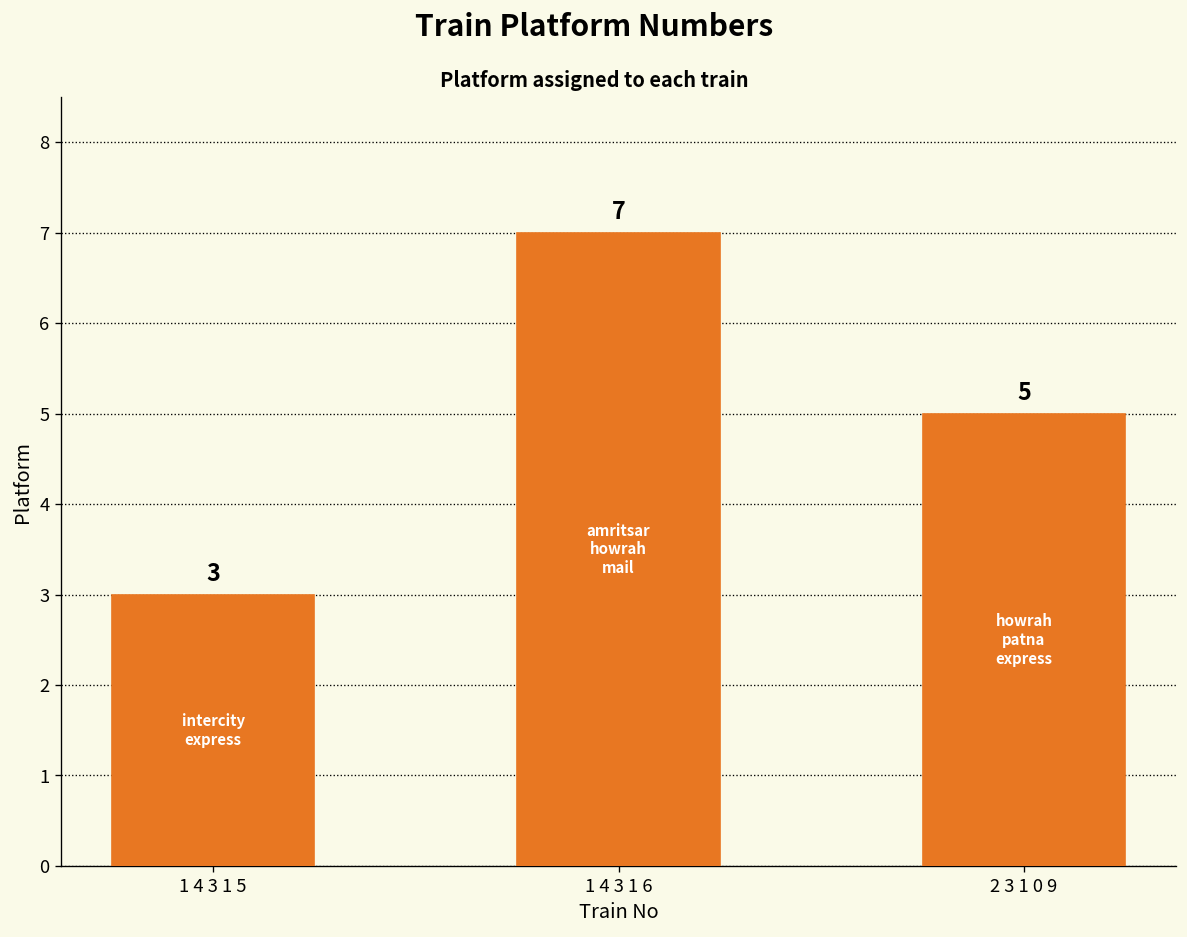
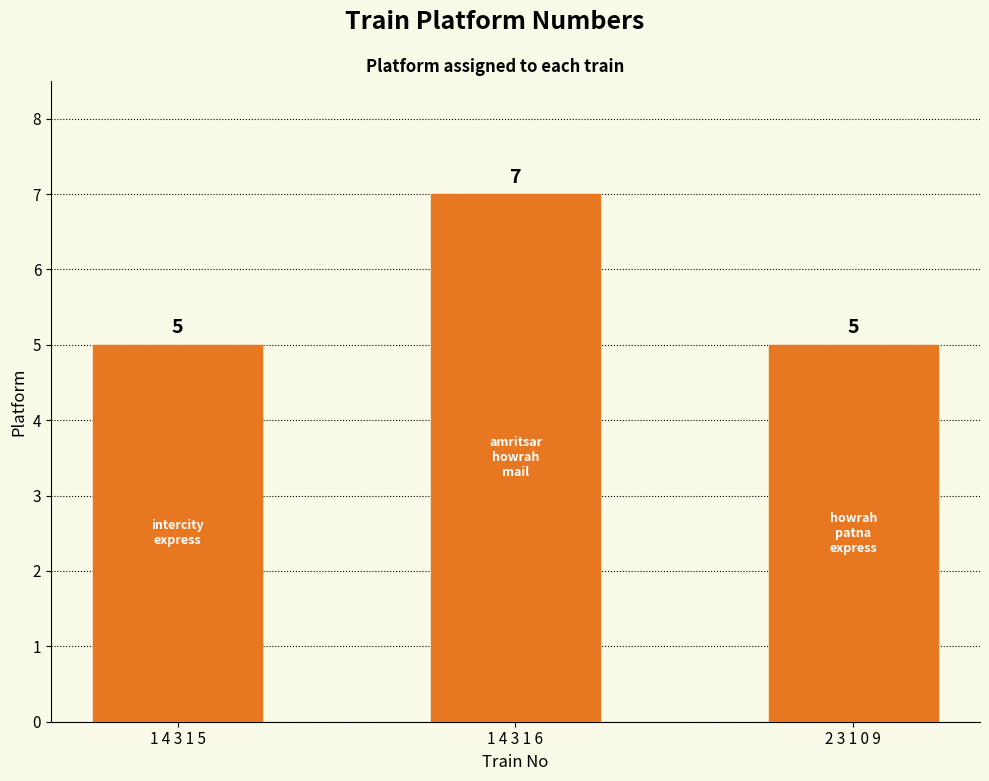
1 4 3 1 5: 3 -> 5
